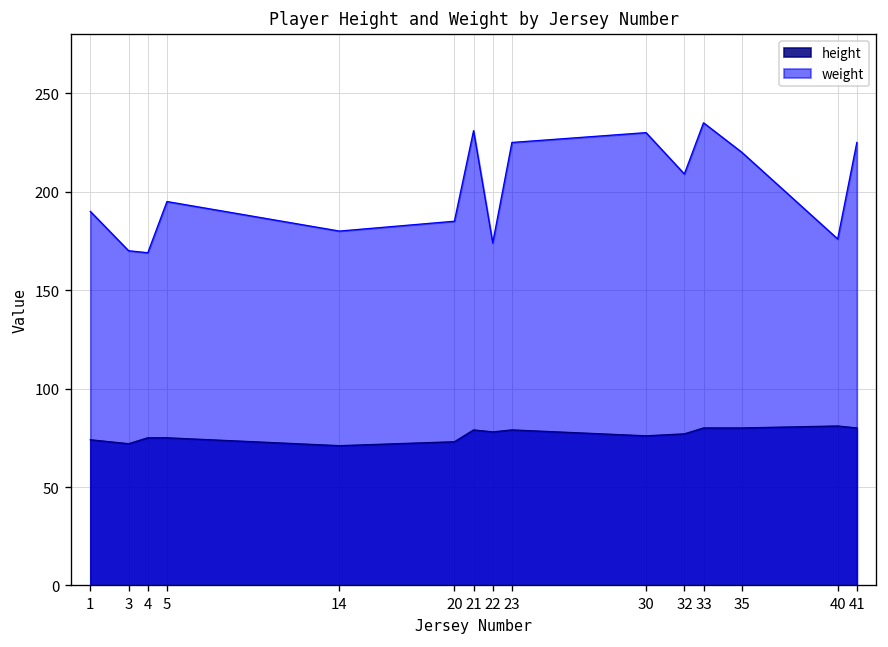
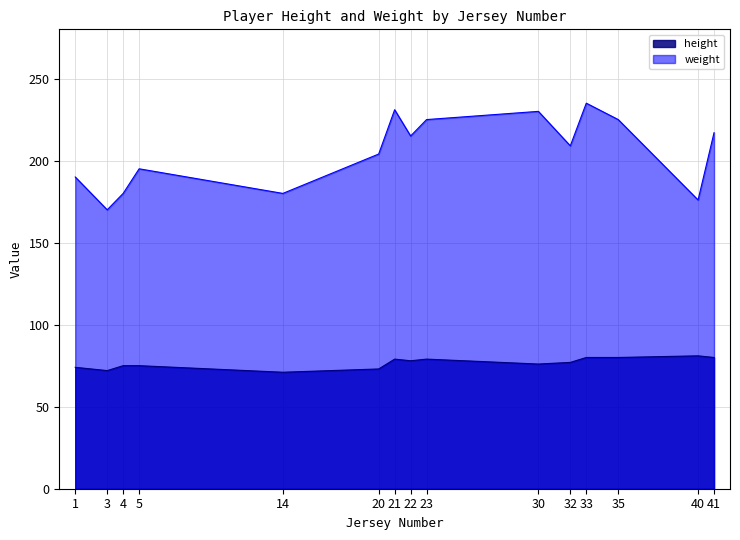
weight, 4: 169 -> 180
weight, 20: 185 -> 204
weight, 22: 174 -> 215
weight, 35: 220 -> 225
weight, 41: 225 -> 217
